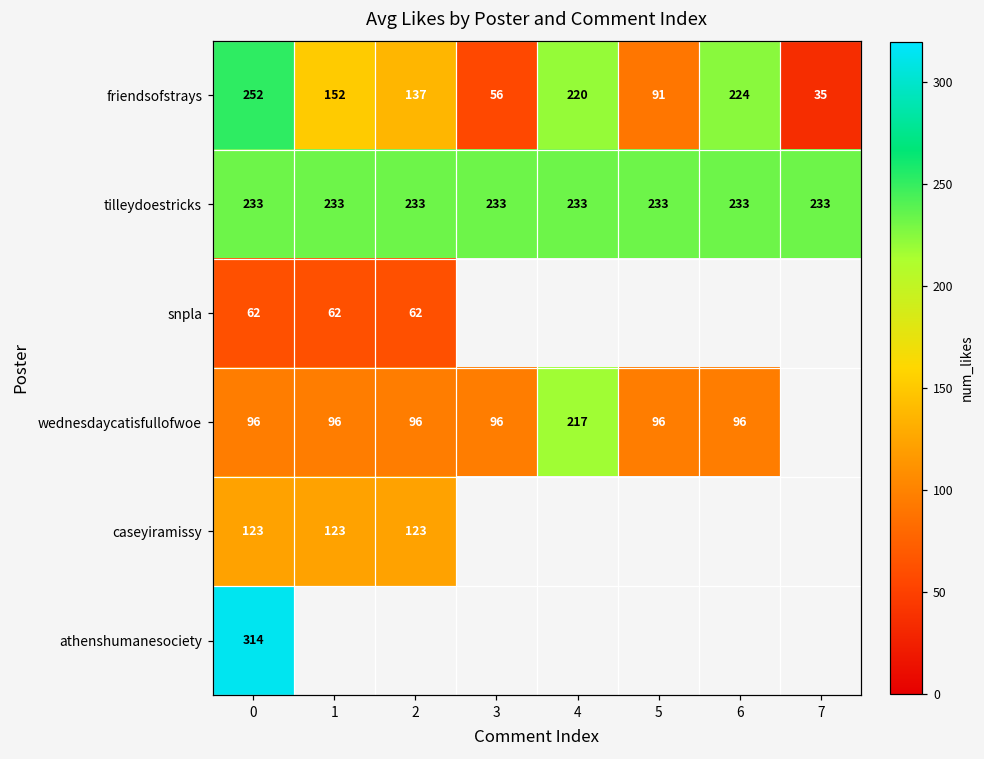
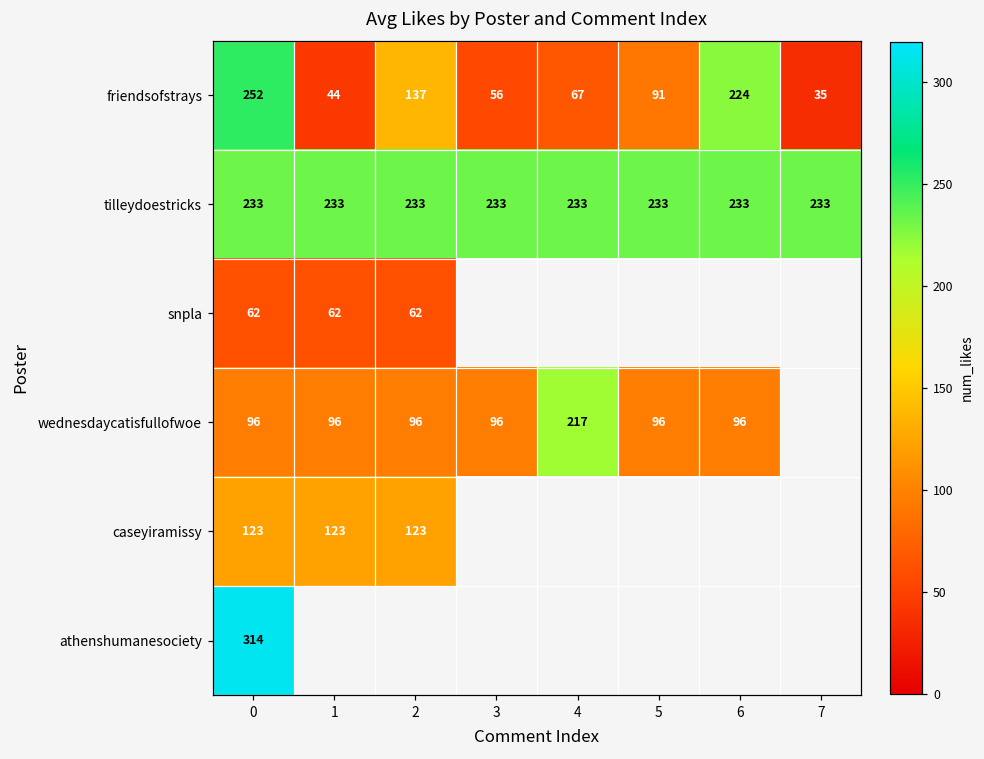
friendsofstrays, 1: 152 -> 44
friendsofstrays, 4: 220 -> 67
